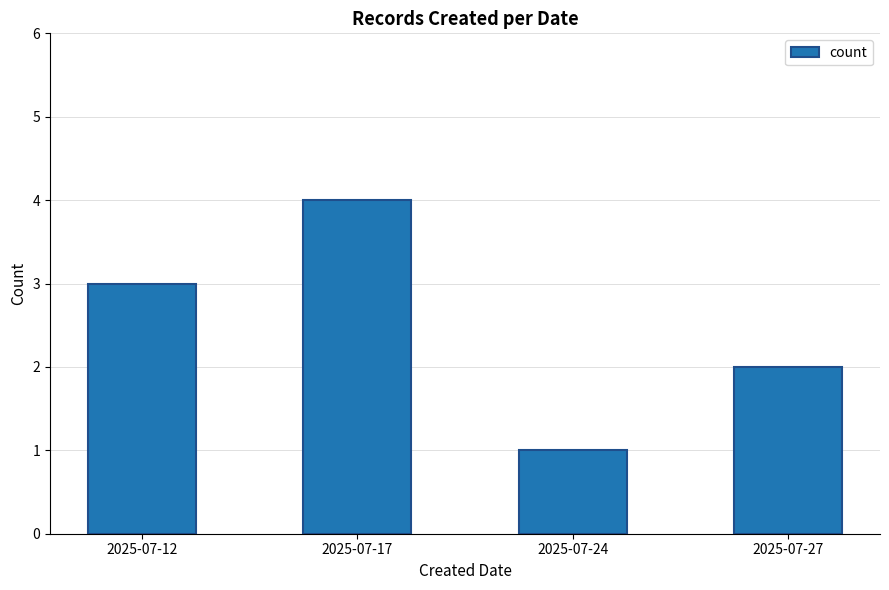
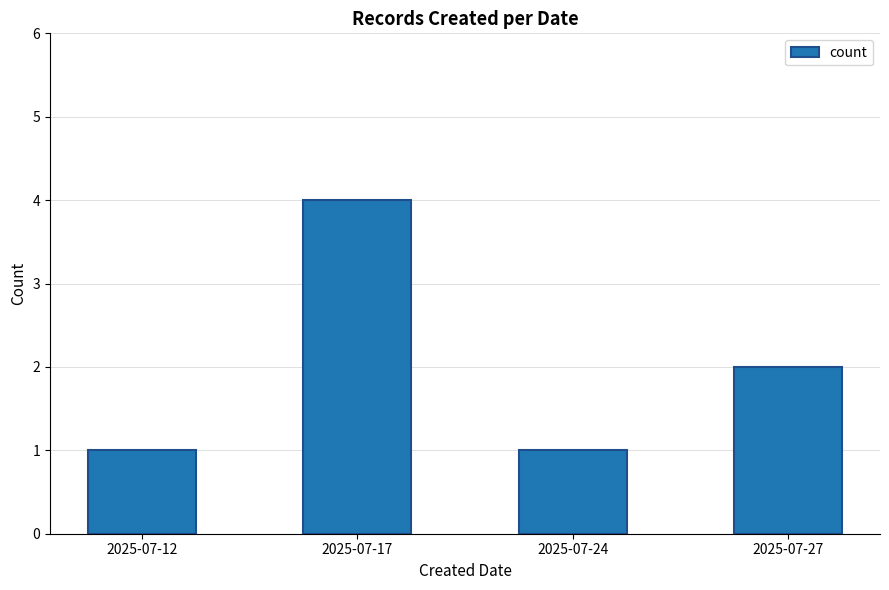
2025-07-12: 3 -> 1
